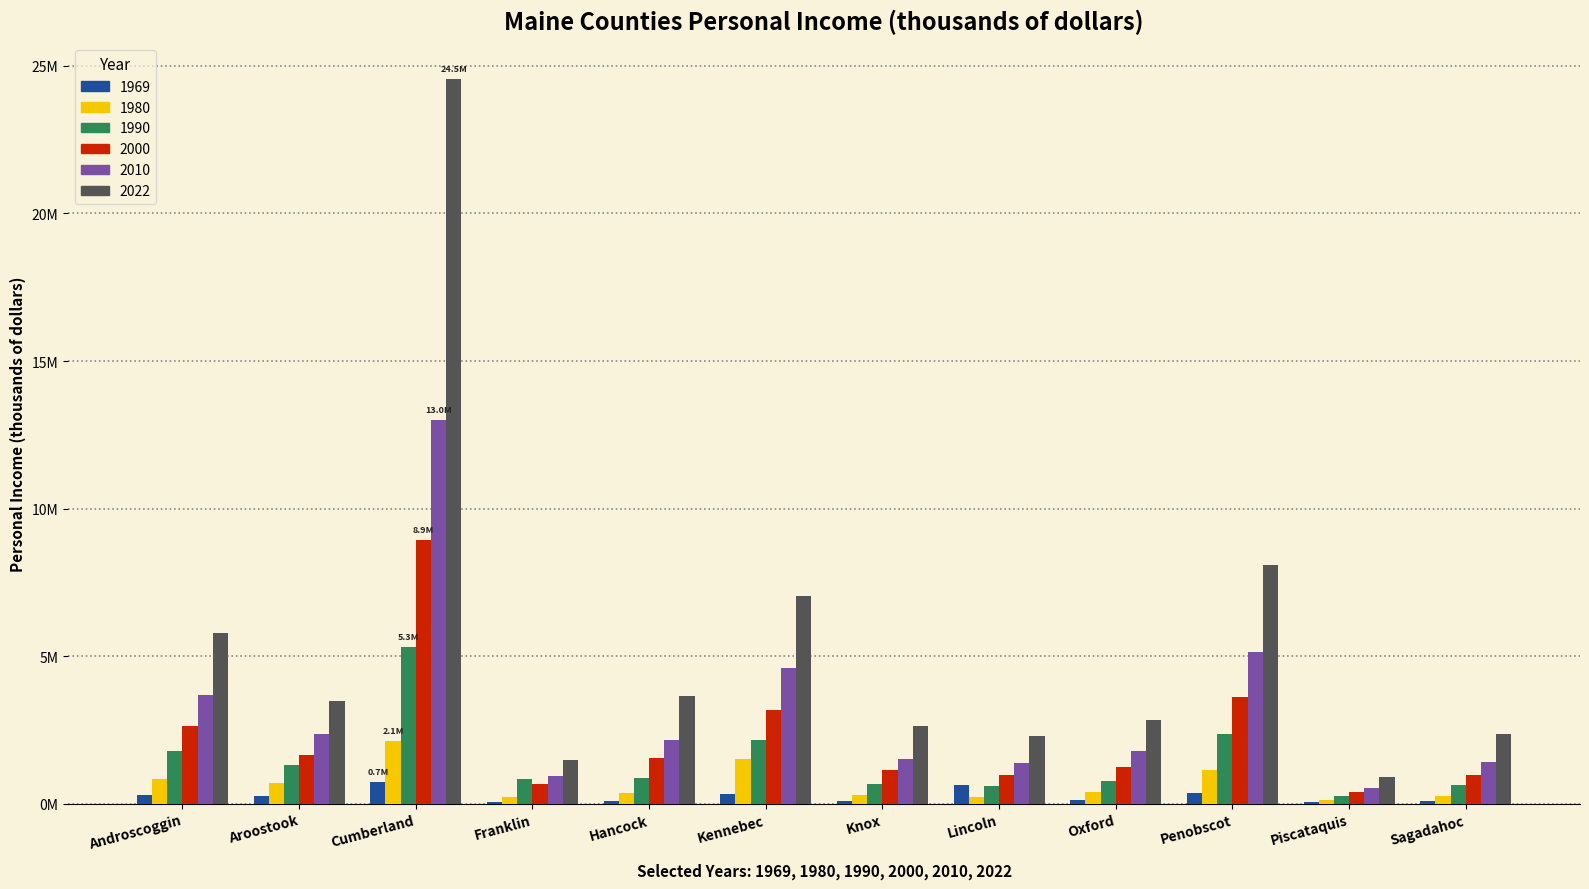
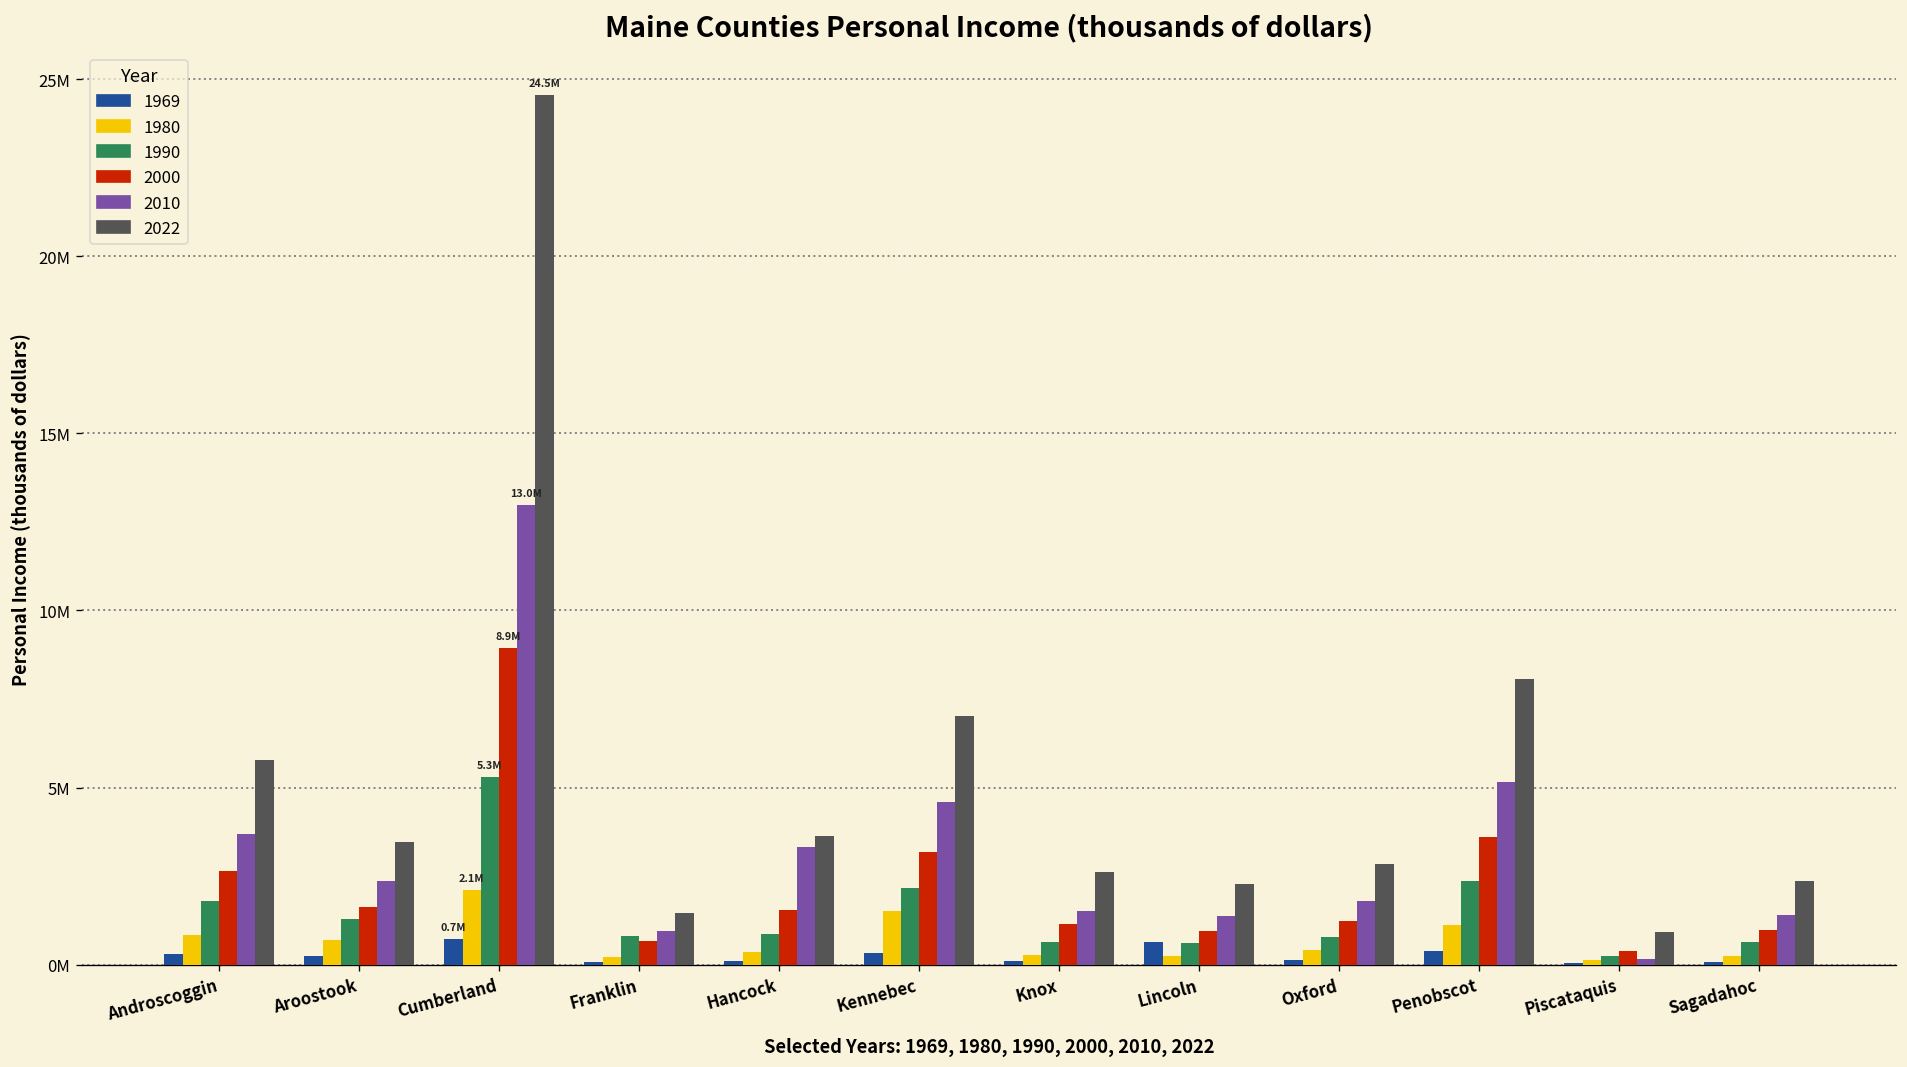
2010, Hancock: 2200000 -> 3300000
2010, Piscataquis: 500000 -> 200000
